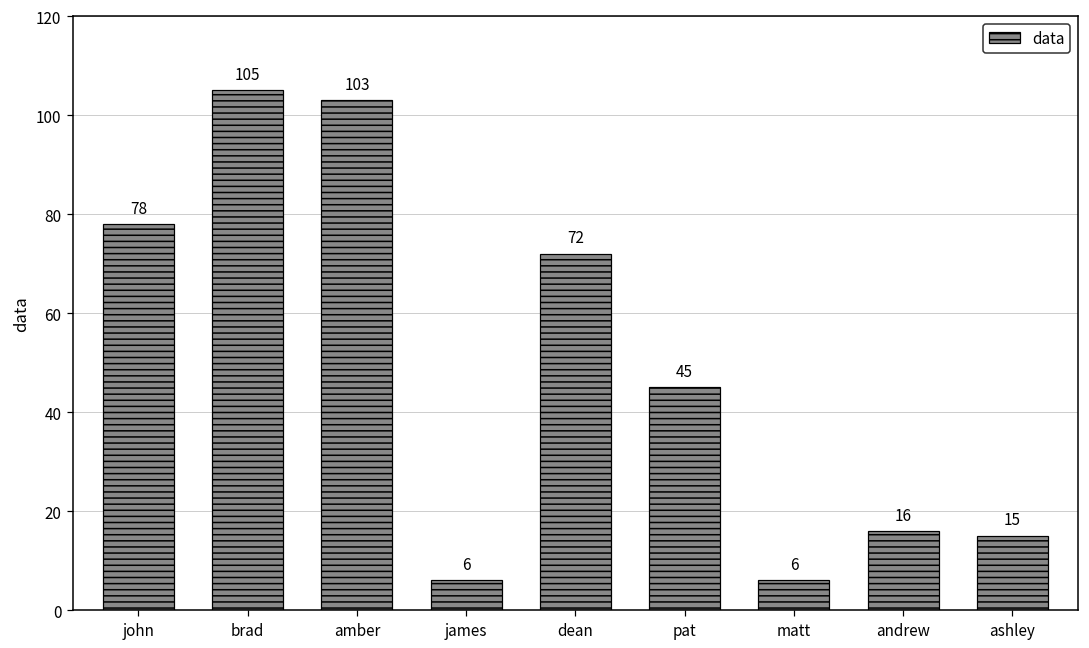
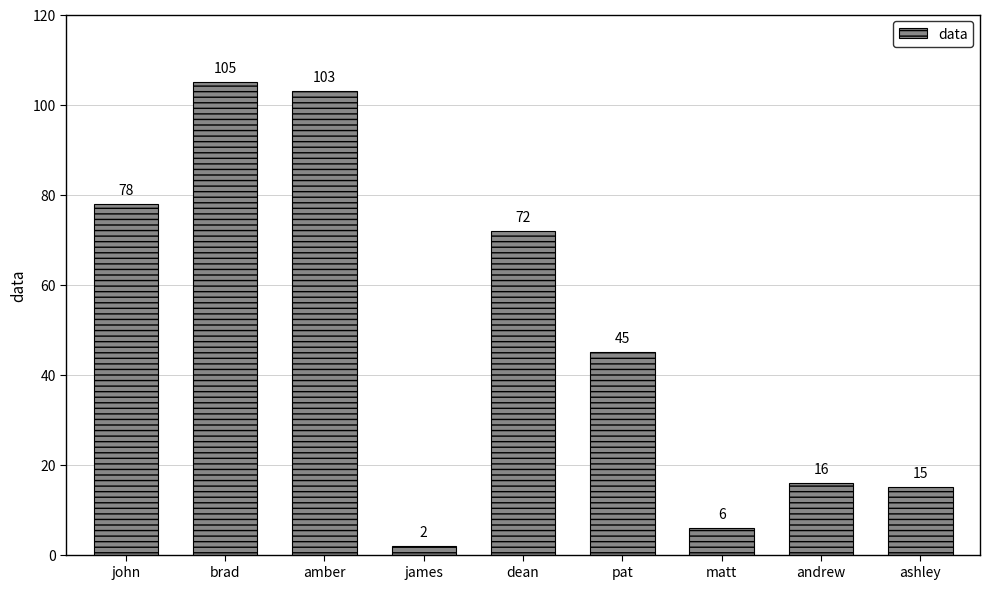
james: 6 -> 2
